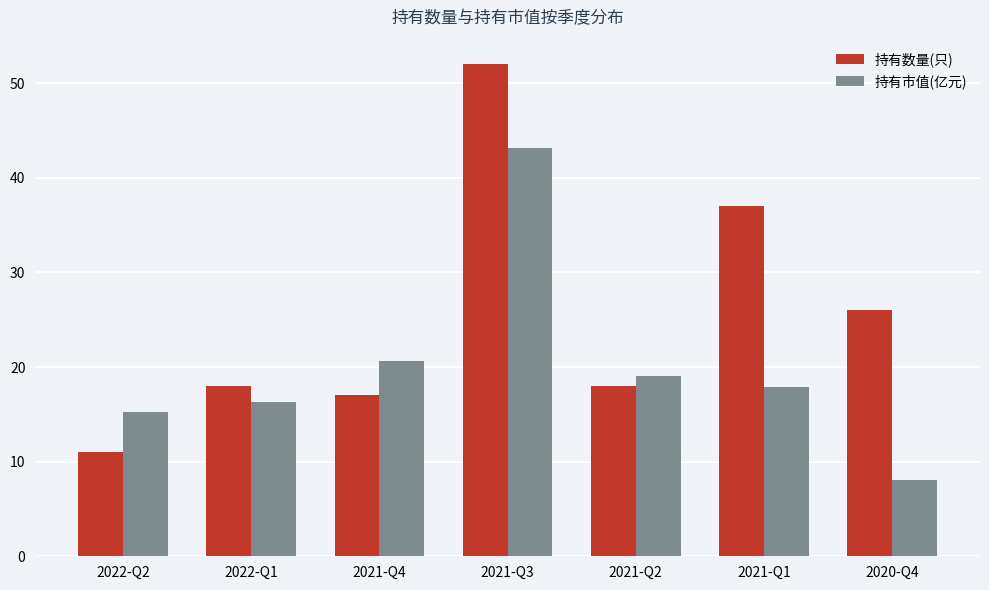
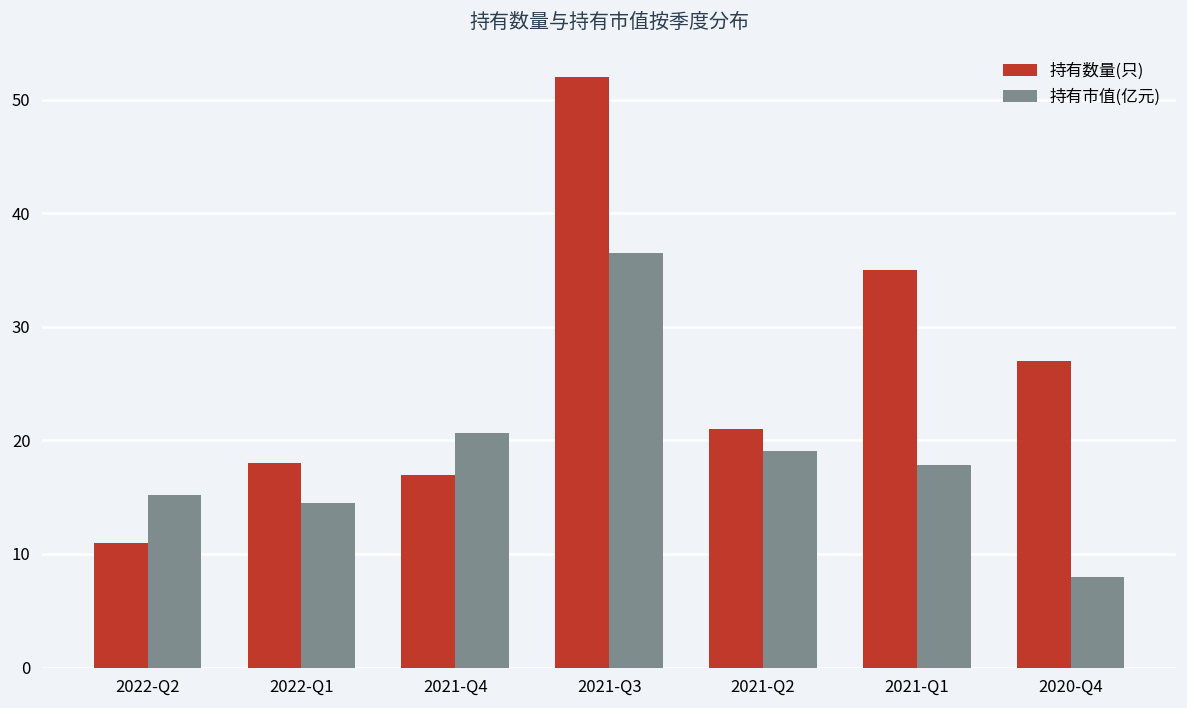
持有市值(亿元), 2022-Q1: 16 -> 15
持有市值(亿元), 2021-Q3: 43 -> 37
持有数量(只), 2021-Q2: 18 -> 21
持有数量(只), 2021-Q1: 37 -> 35
持有数量(只), 2020-Q4: 26 -> 27
